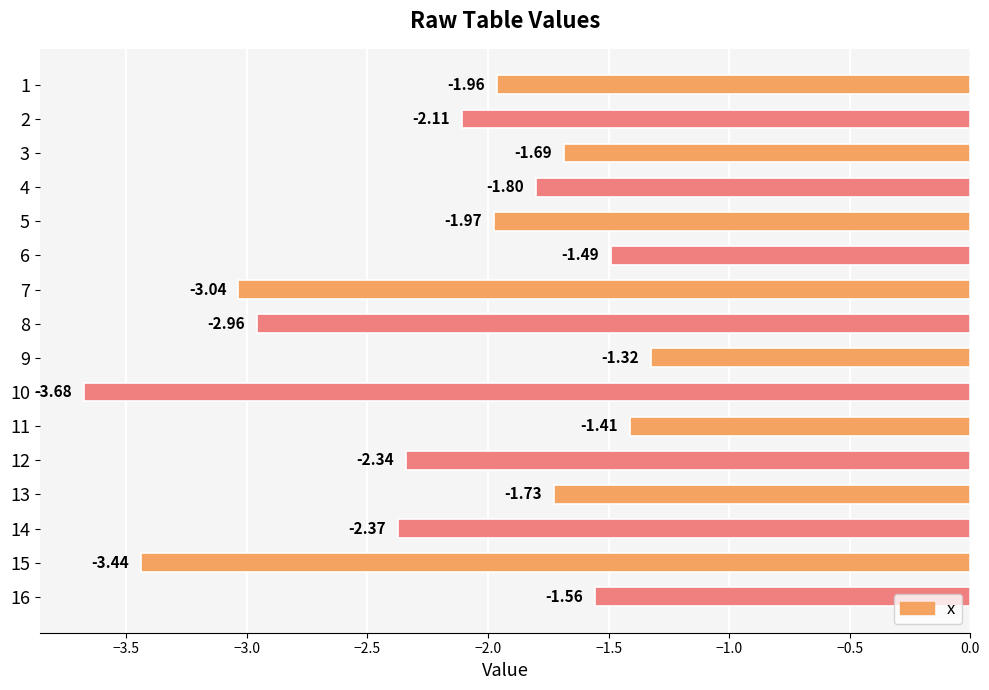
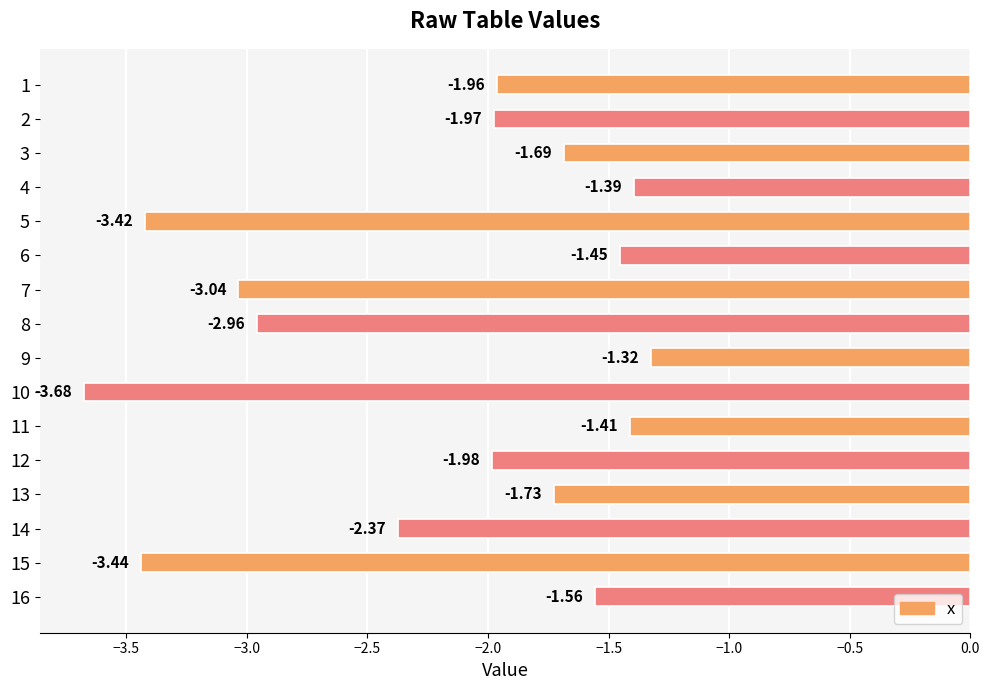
2: -2.11 -> -1.97
4: -1.80 -> -1.39
5: -1.97 -> -3.42
6: -1.49 -> -1.45
12: -2.34 -> -1.98
